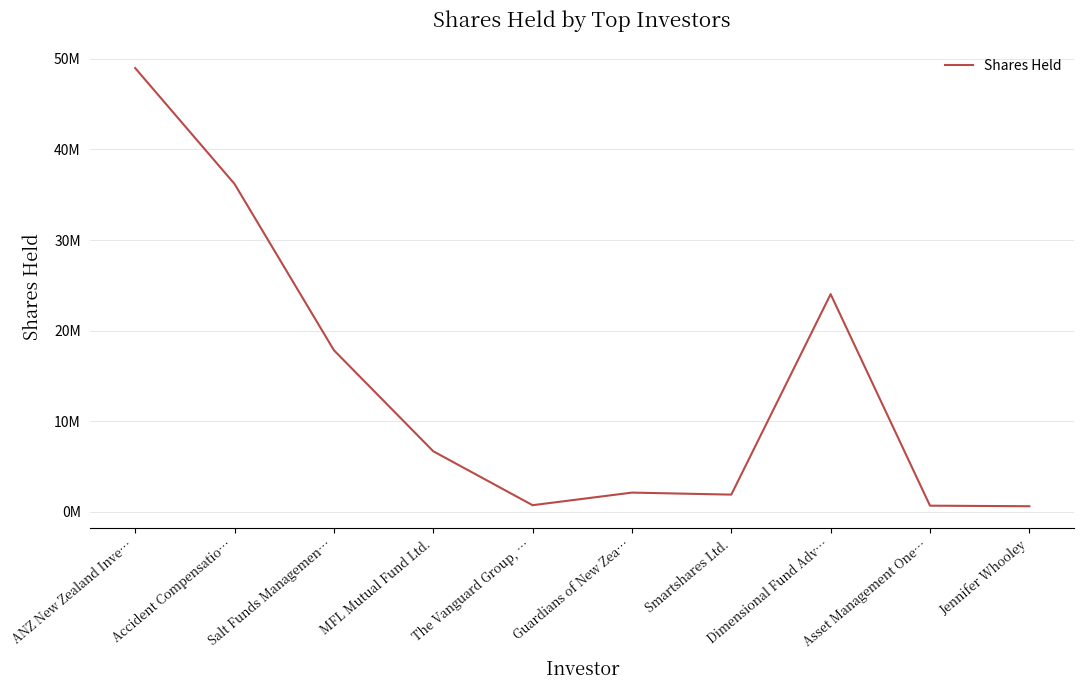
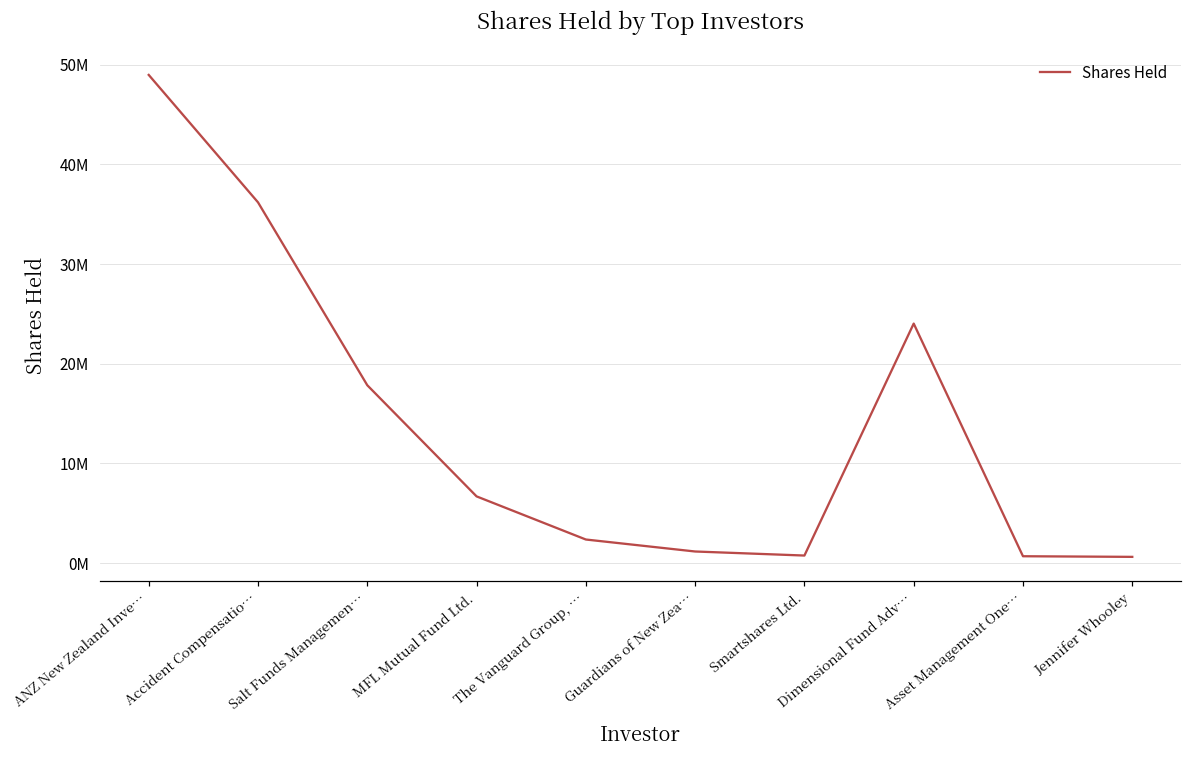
The Vanguard Group, …: 1000000 -> 2000000
Guardians of New Zea…: 2000000 -> 1000000
Smartshares Ltd.: 2000000 -> 1000000
